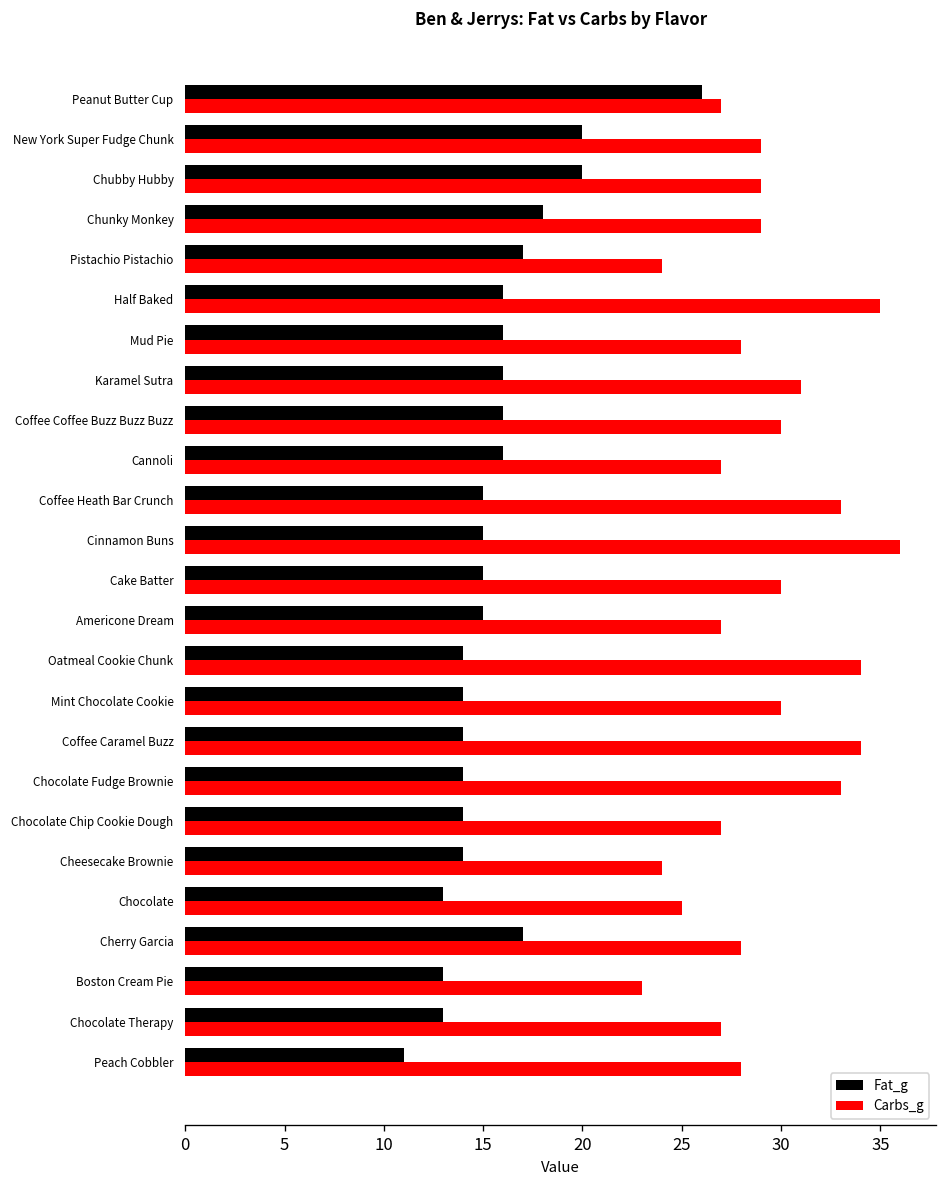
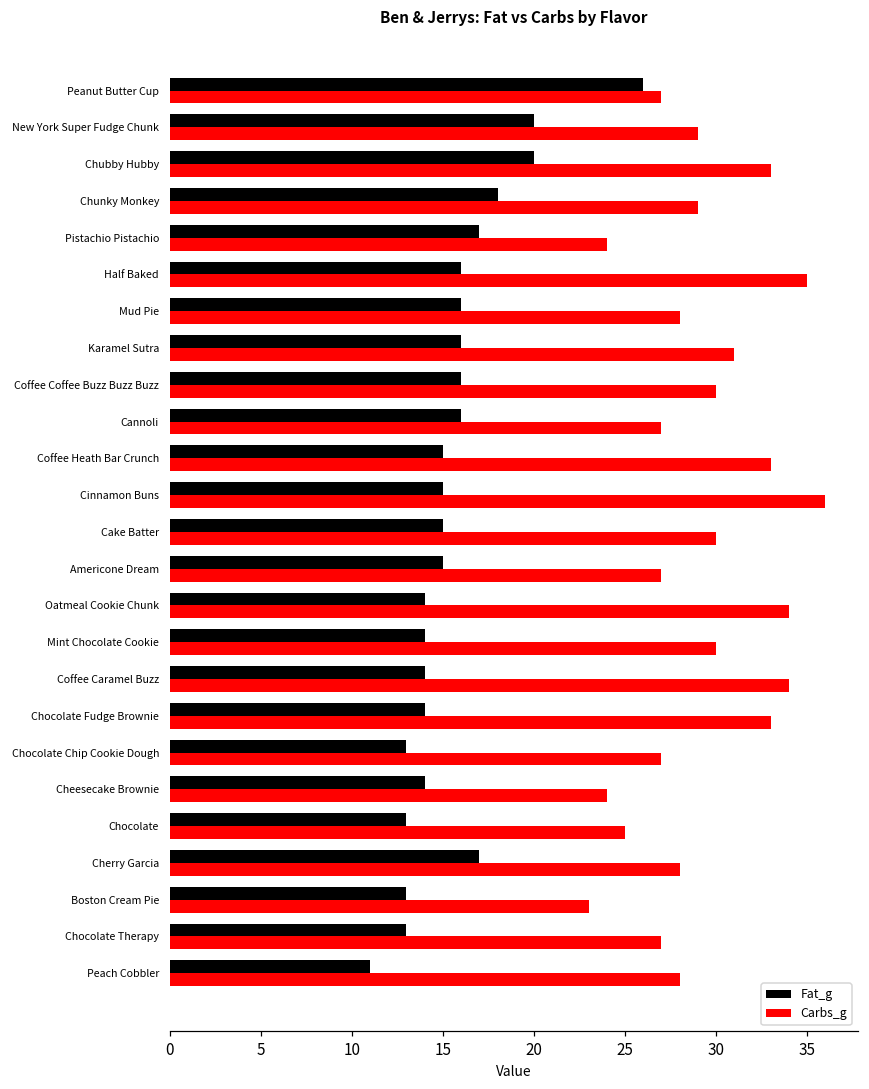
Carbs_g, Chubby Hubby: 29 -> 33
Fat_g, Chocolate Chip Cookie Dough: 14 -> 13
